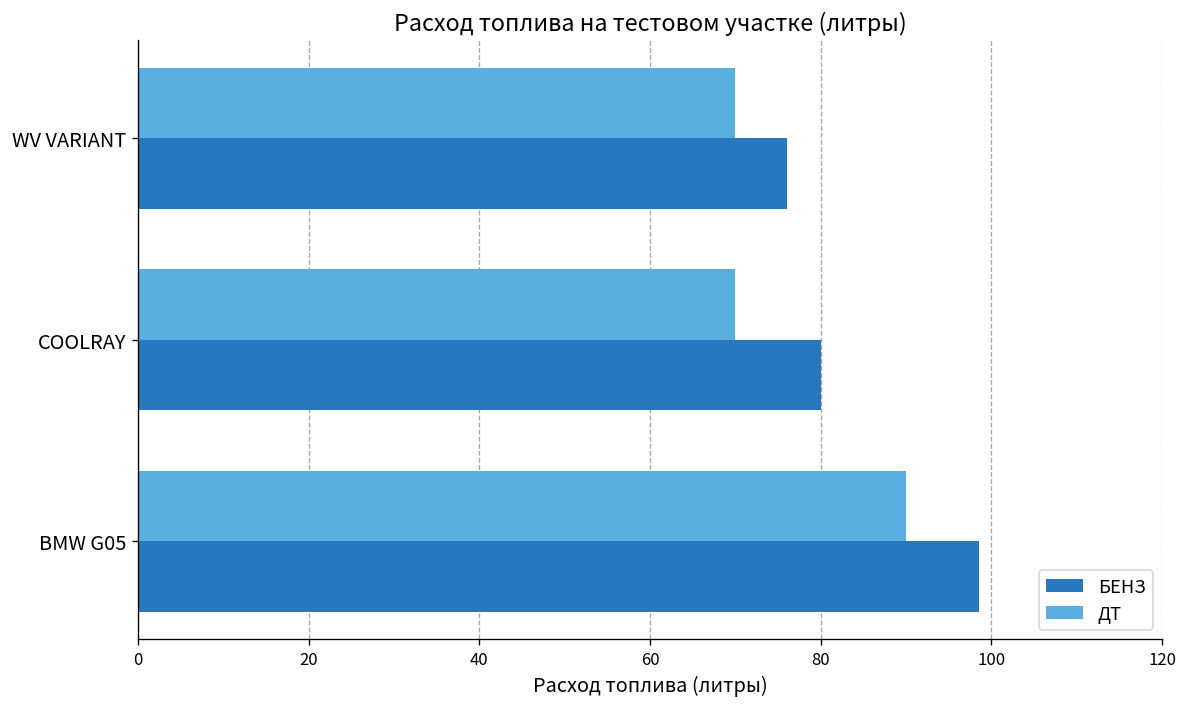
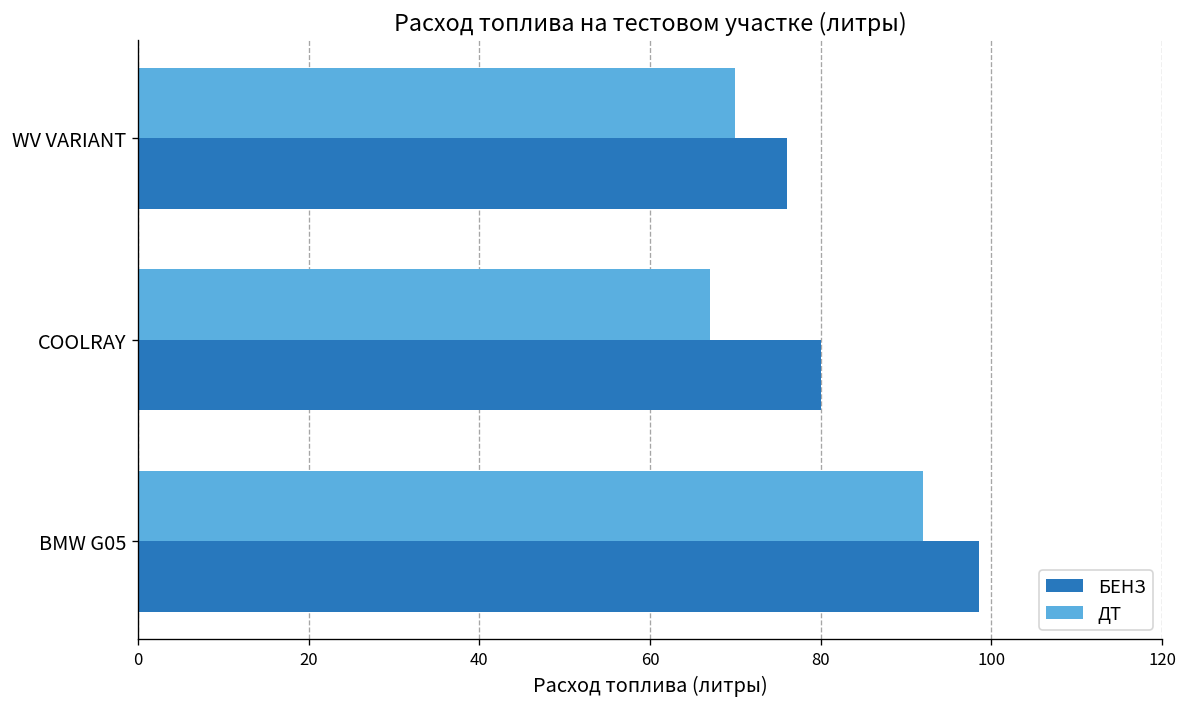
ДТ, COOLRAY: 70 -> 67
ДТ, BMW G05: 90 -> 92
